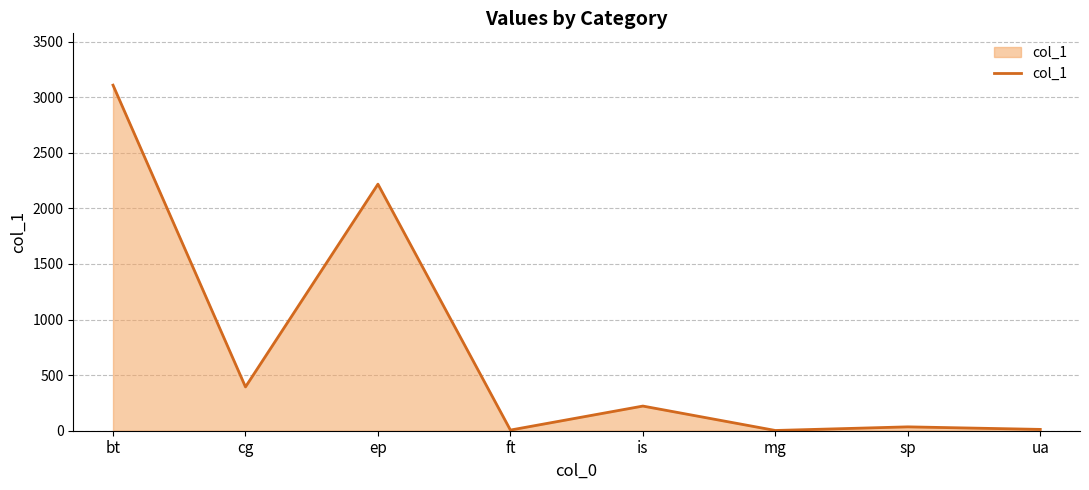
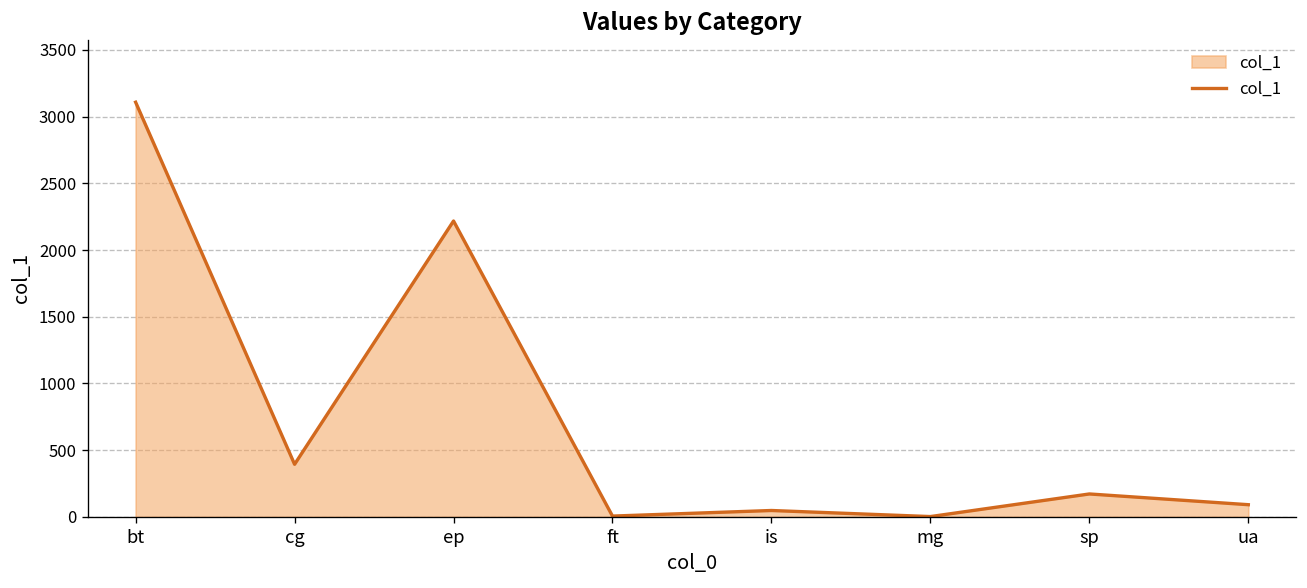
is: 220 -> 50
sp: 30 -> 170
ua: 10 -> 90
